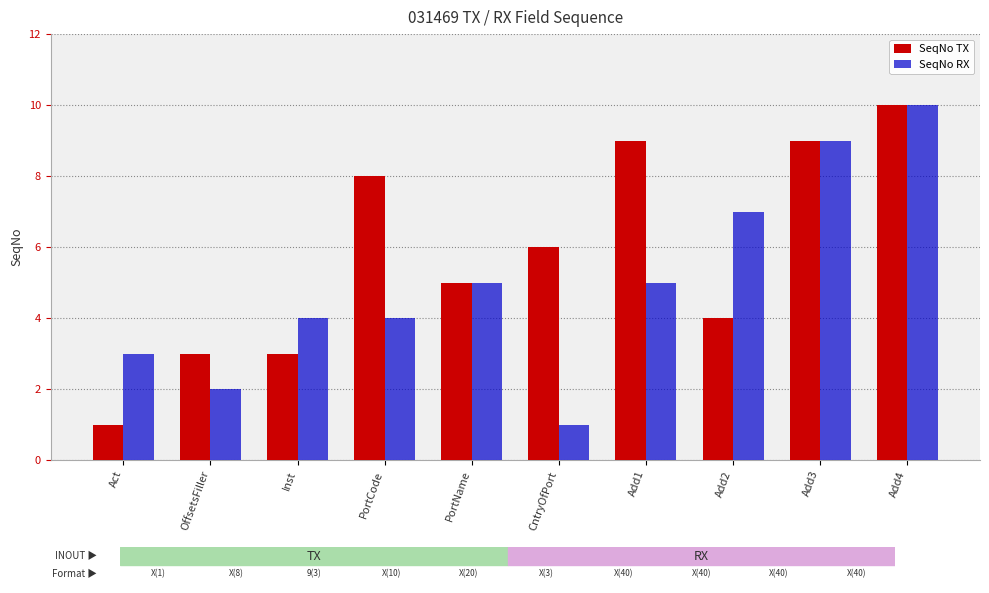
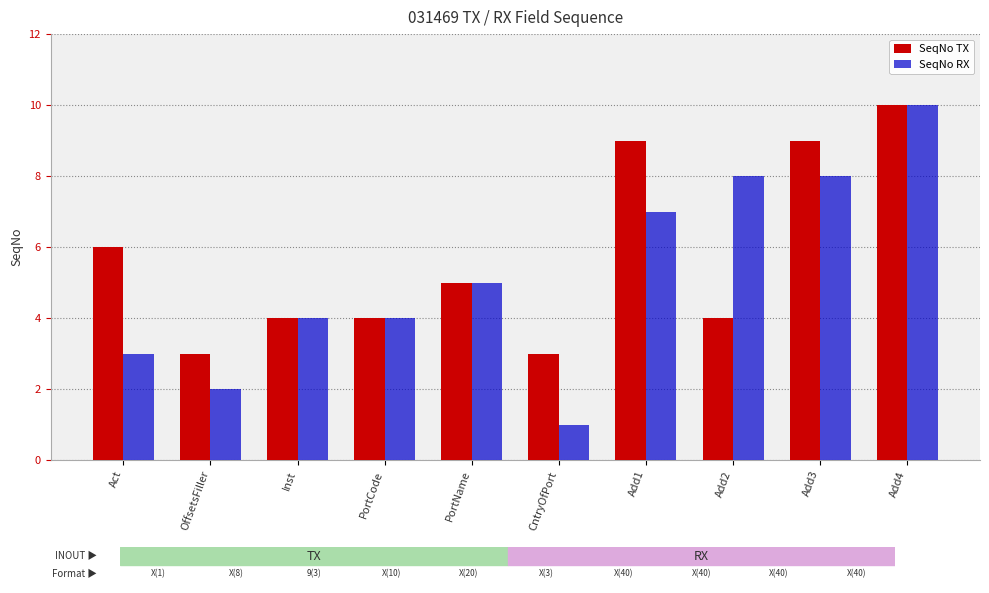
SeqNo TX, Act: 1 -> 6
SeqNo TX, Inst: 3 -> 4
SeqNo TX, PortCode: 8 -> 4
SeqNo TX, CntryOfPort: 6 -> 3
SeqNo RX, Add1: 5 -> 7
SeqNo RX, Add2: 7 -> 8
SeqNo RX, Add3: 9 -> 8
